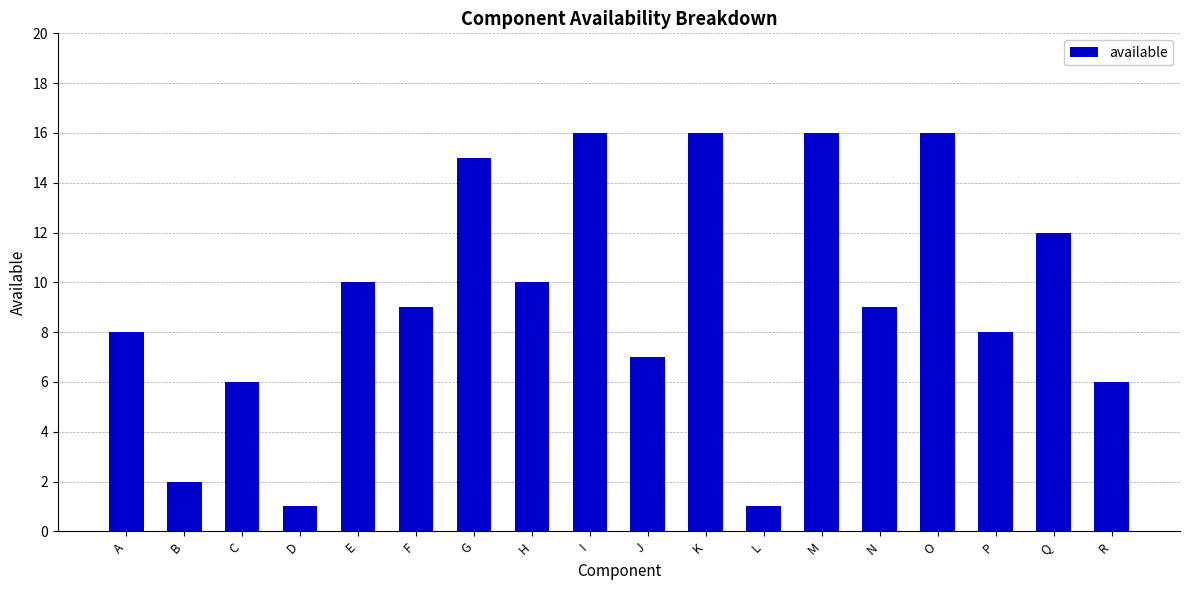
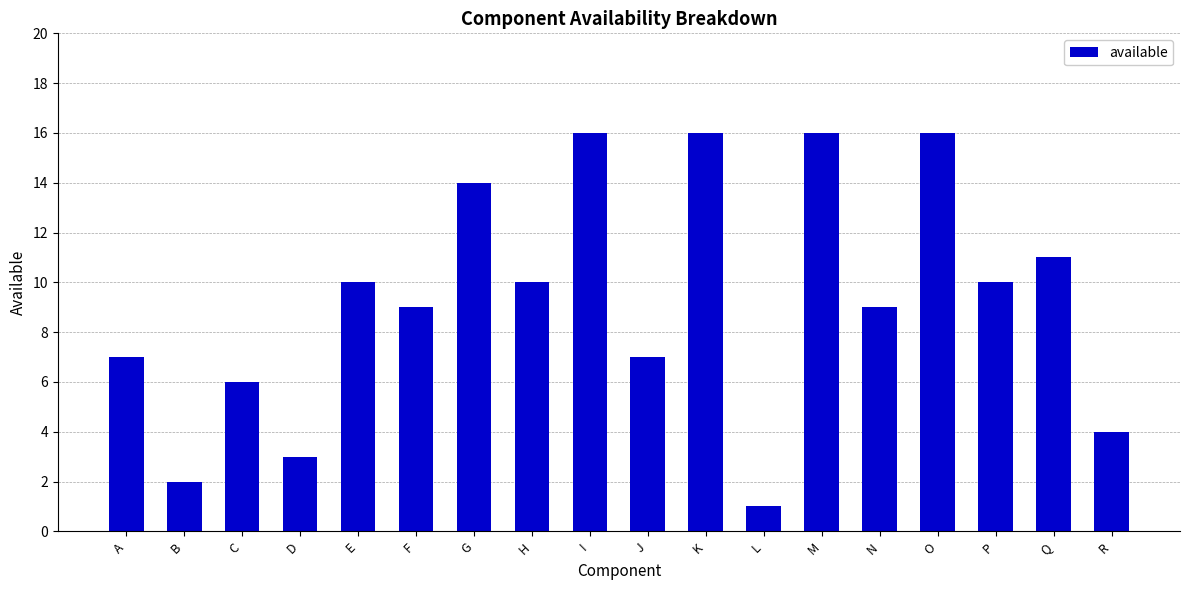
A: 8 -> 7
D: 1 -> 3
G: 15 -> 14
P: 8 -> 10
Q: 12 -> 11
R: 6 -> 4
